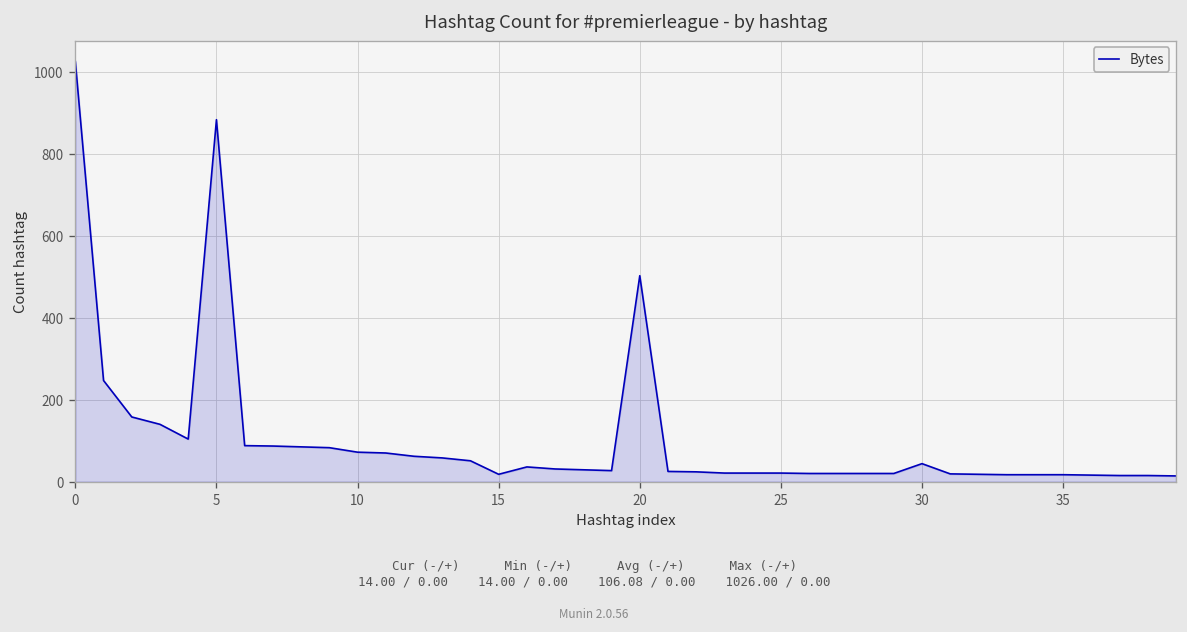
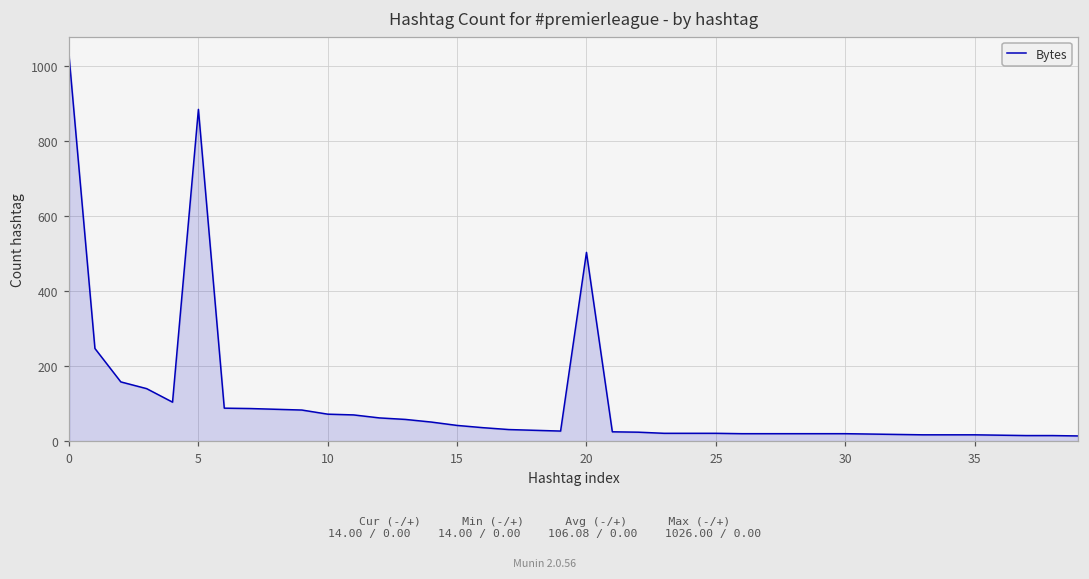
15: 20 -> 40
30: 40 -> 20
